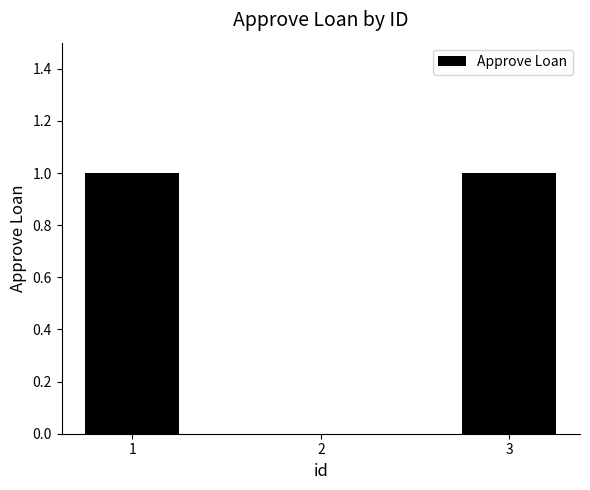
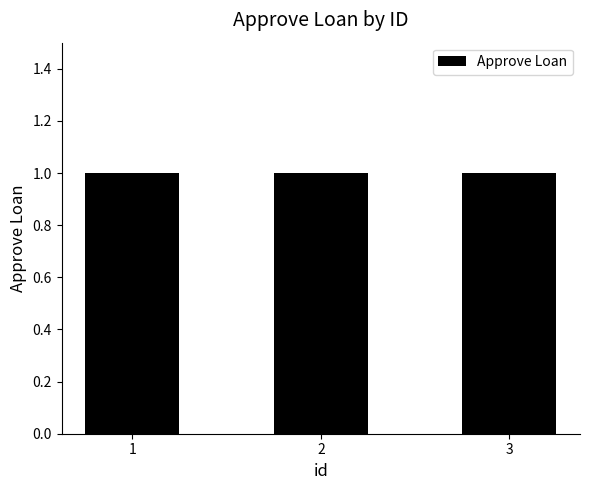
2: 0 -> 1
